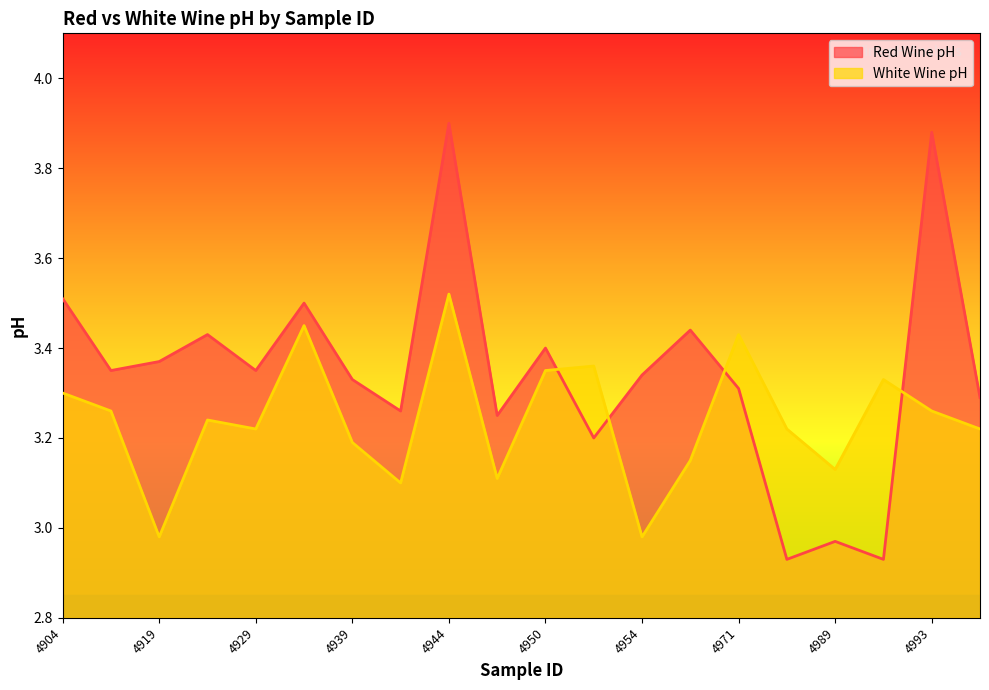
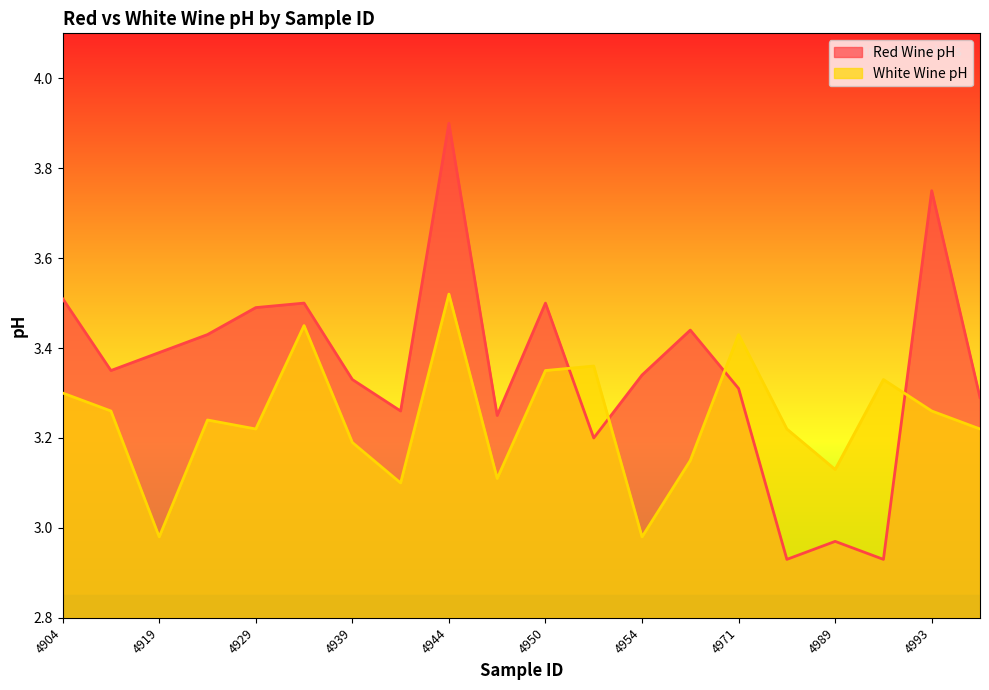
Red Wine pH, 4919: 3.37 -> 3.39
Red Wine pH, 4929: 3.35 -> 3.49
Red Wine pH, 4950: 3.4 -> 3.5
Red Wine pH, 4993: 3.88 -> 3.75
